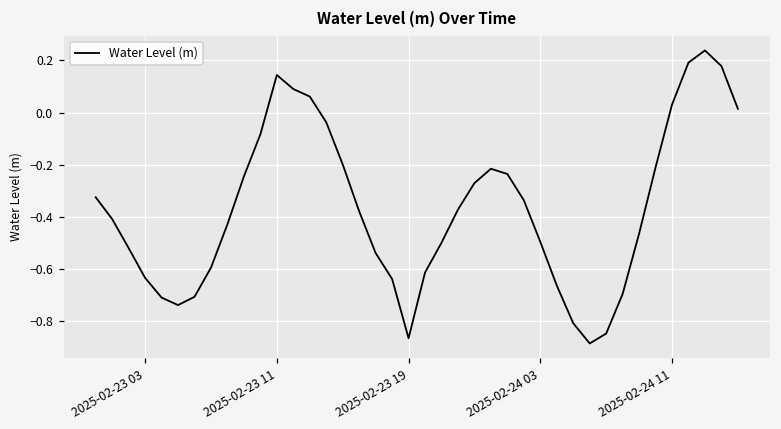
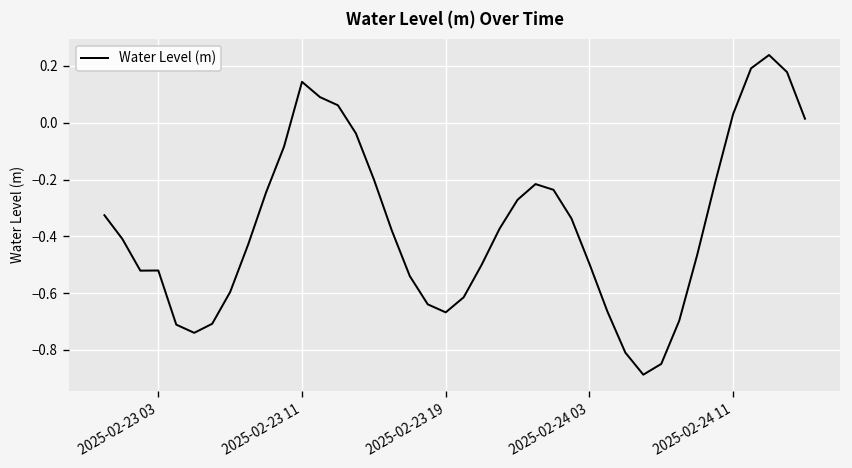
2025-02-23 03: -0.64 -> -0.52
2025-02-23 19: -0.87 -> -0.67
